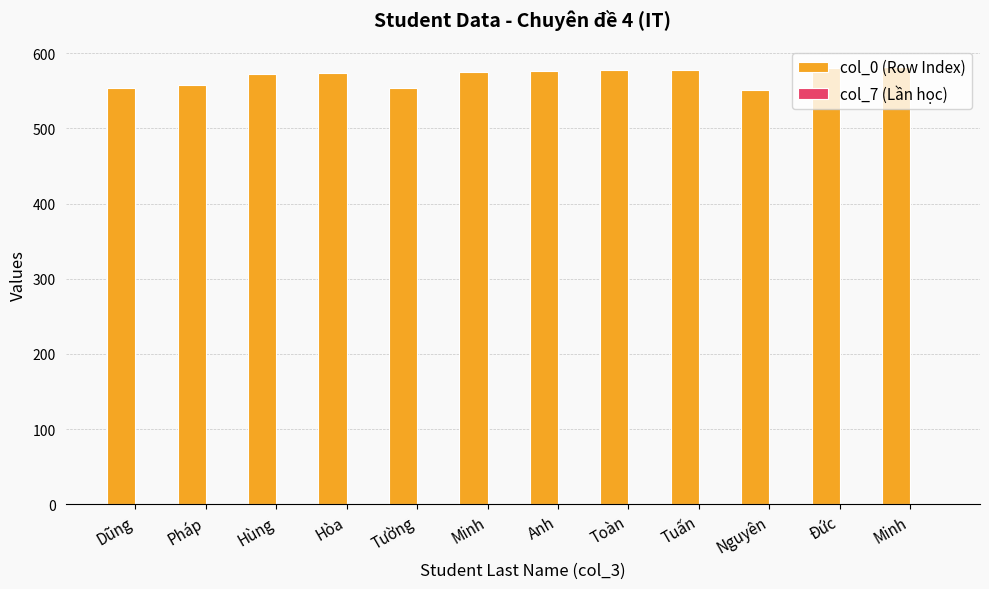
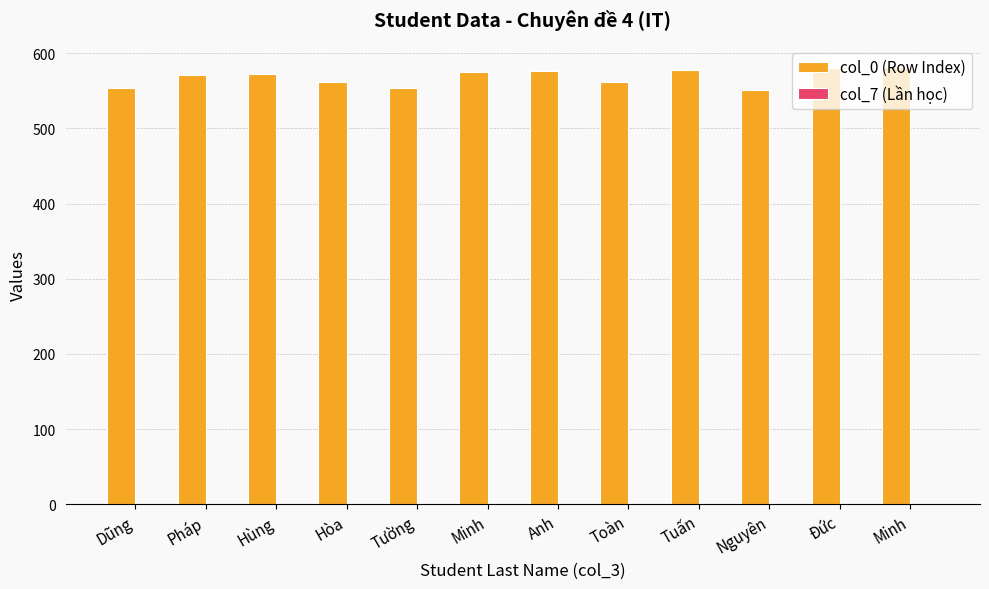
col_0 (Row Index), Pháp: 560 -> 570
col_0 (Row Index), Hòa: 570 -> 560
col_0 (Row Index), Toàn: 580 -> 560
